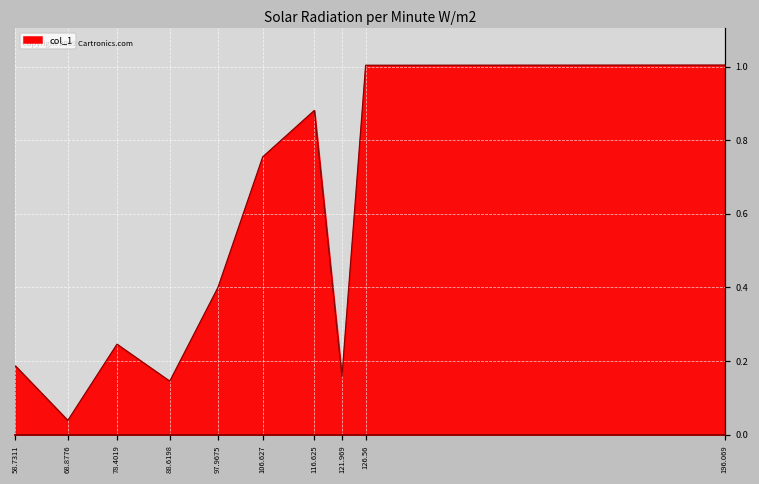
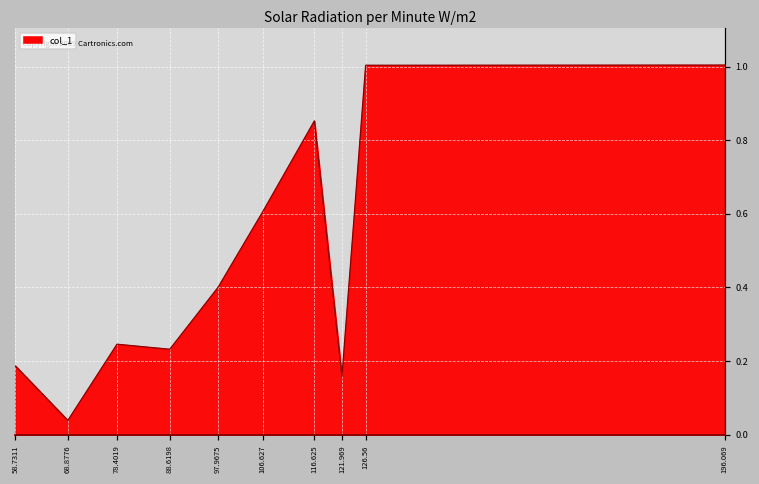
88.6198: 0.15 -> 0.23
106.627: 0.76 -> 0.61
116.625: 0.88 -> 0.85
